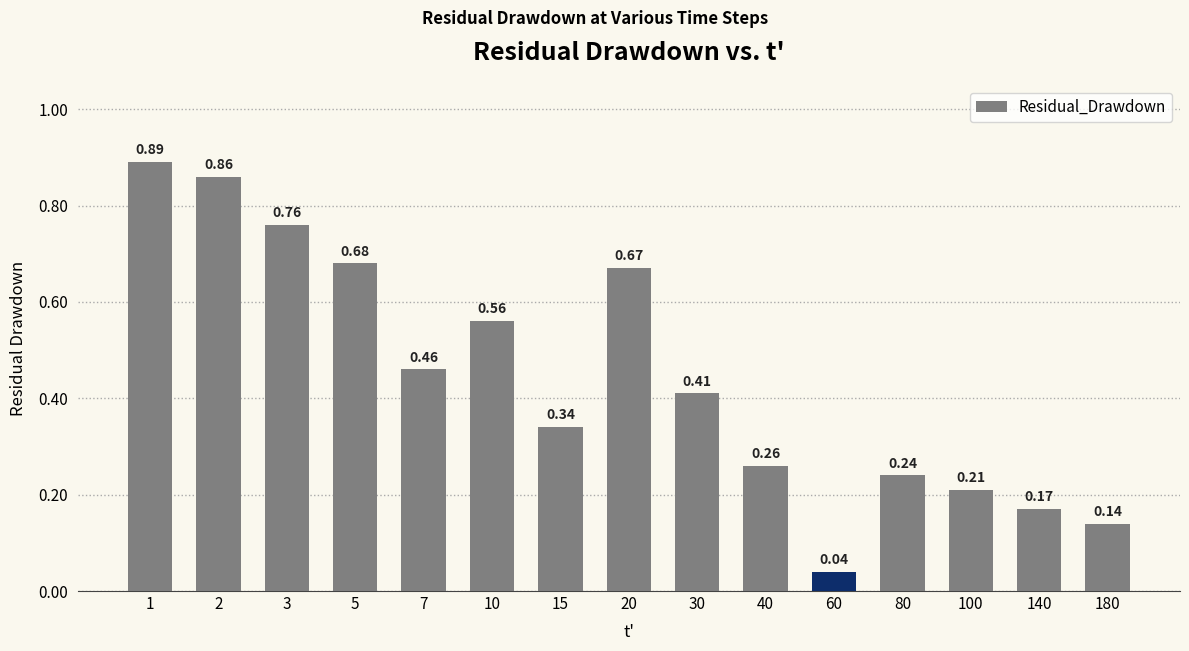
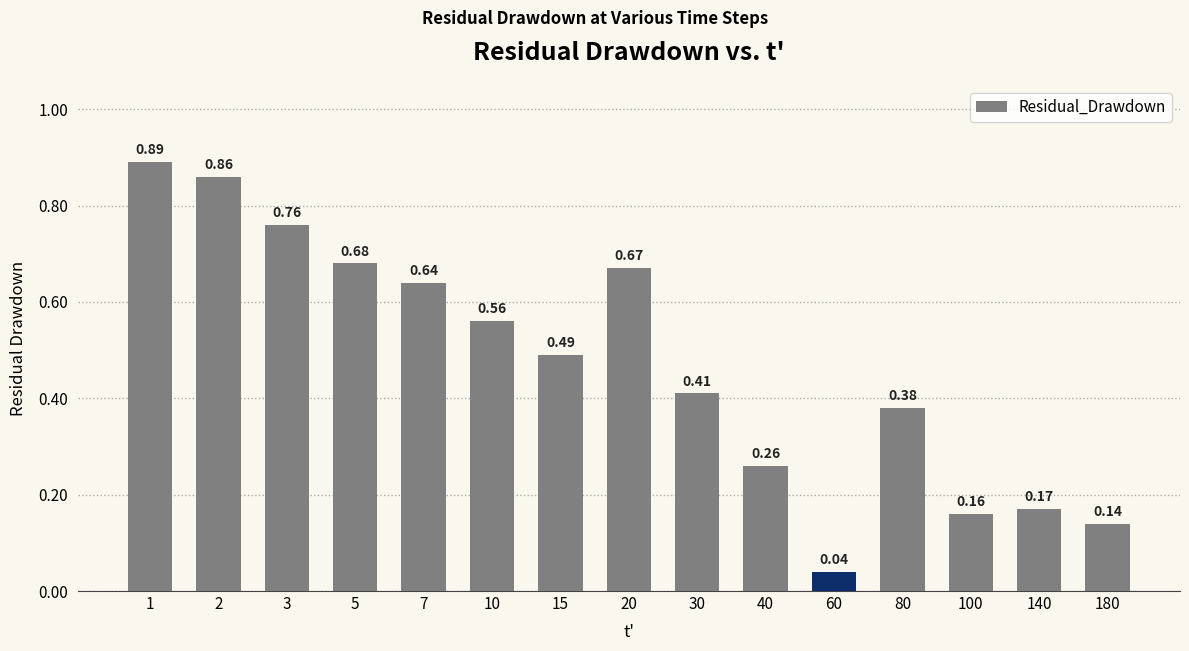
7: 0.46 -> 0.64
15: 0.34 -> 0.49
80: 0.24 -> 0.38
100: 0.21 -> 0.16
